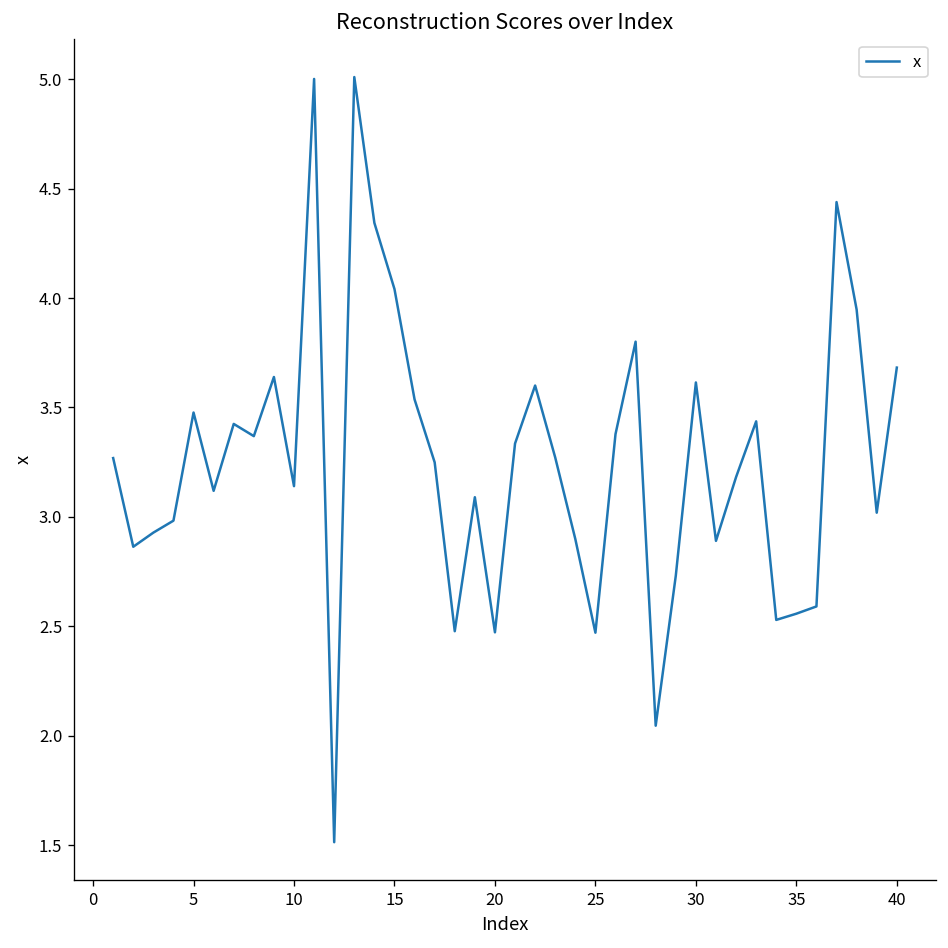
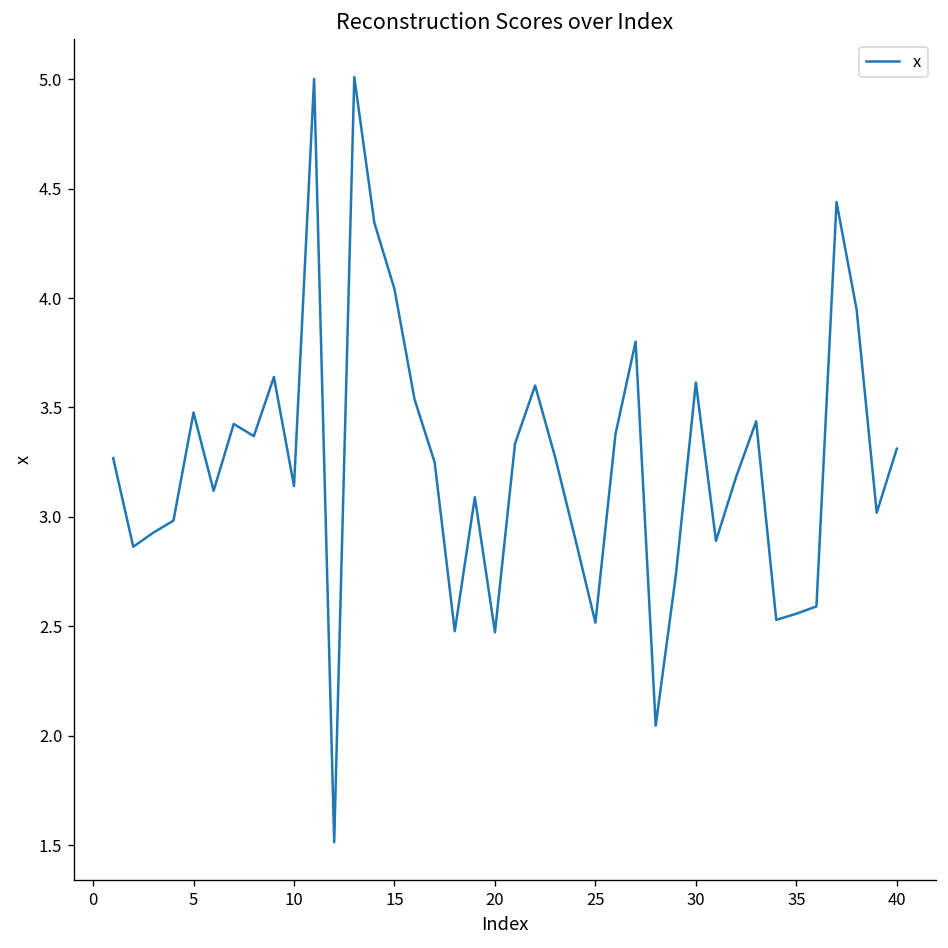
25: 2.47 -> 2.52
40: 3.68 -> 3.31
